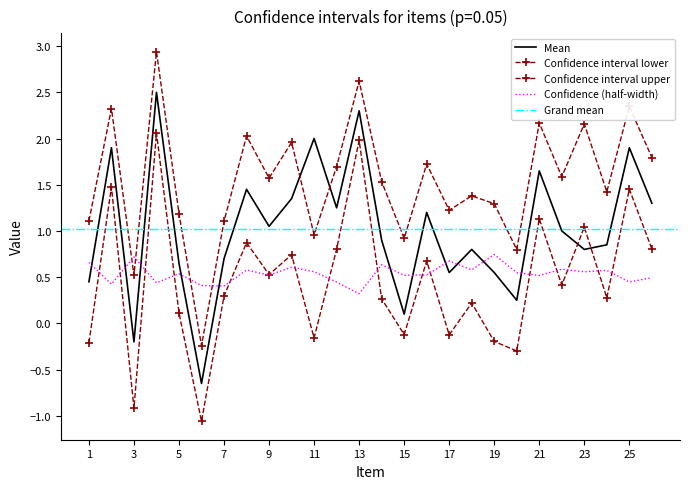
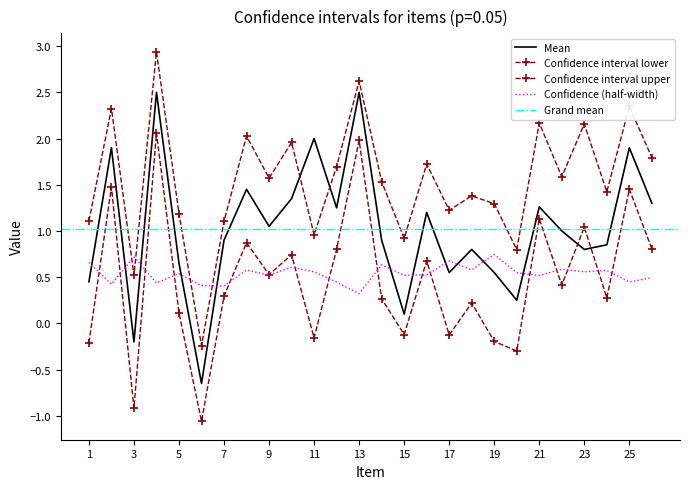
Mean, 7: 0.7 -> 0.9
Mean, 13: 2.3 -> 2.5
Mean, 21: 1.7 -> 1.3
